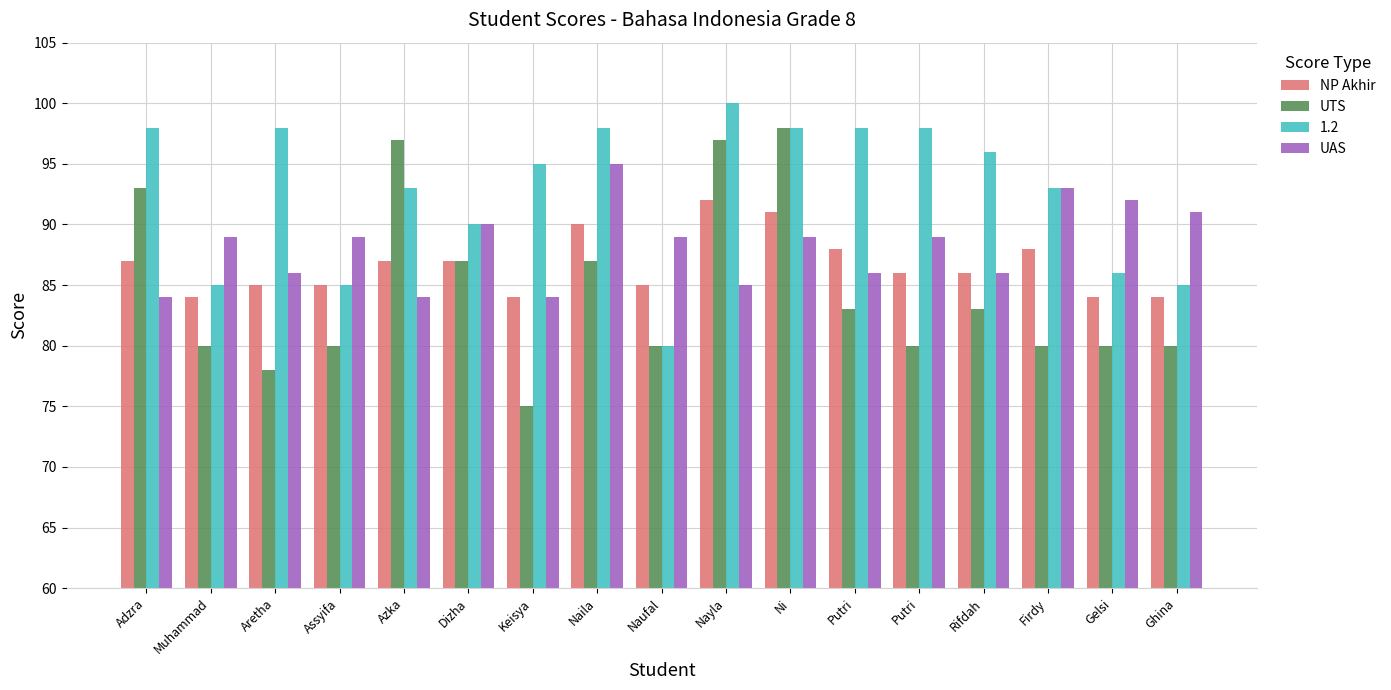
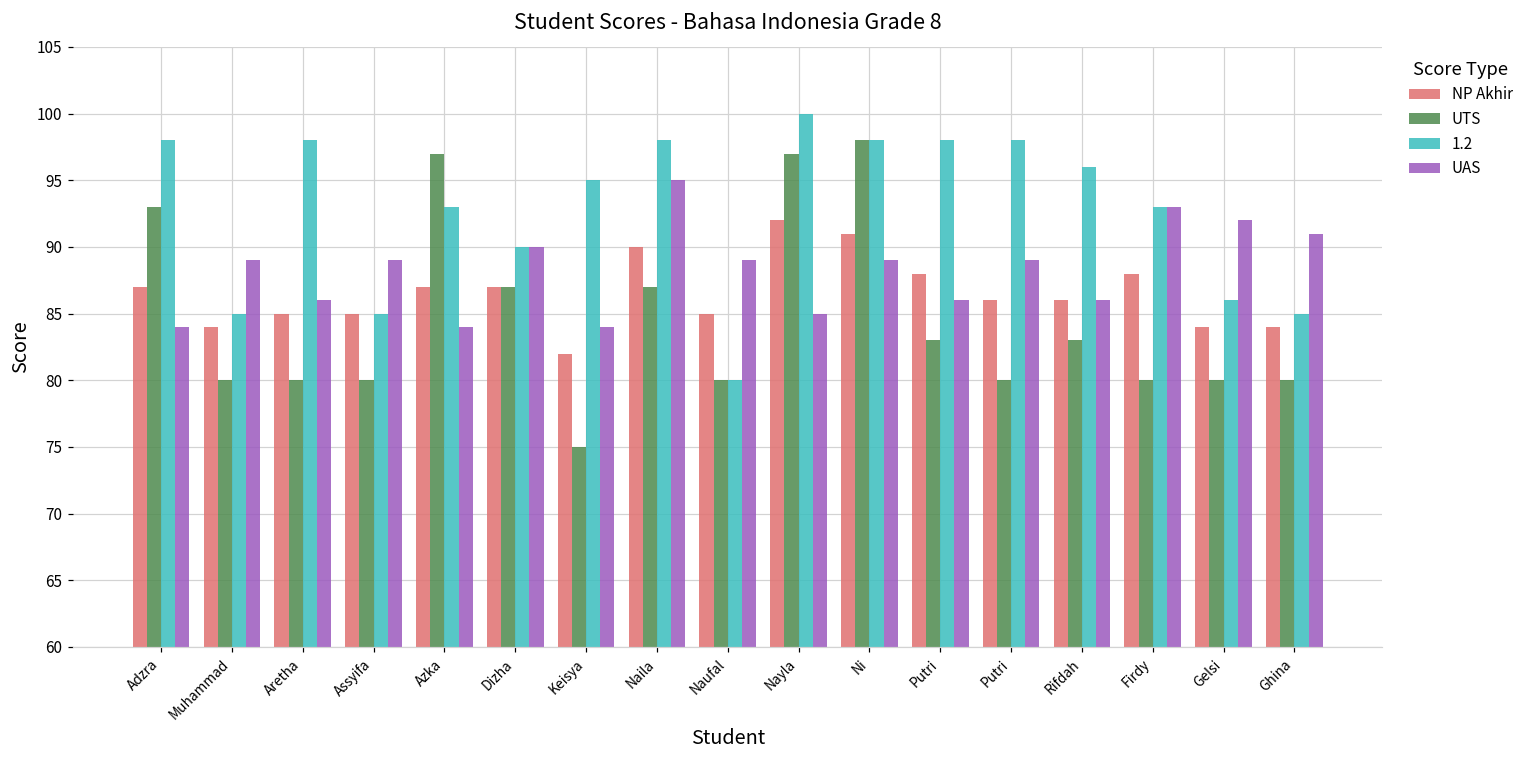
UTS, Aretha: 78 -> 80
NP Akhir, Keisya: 84 -> 82
